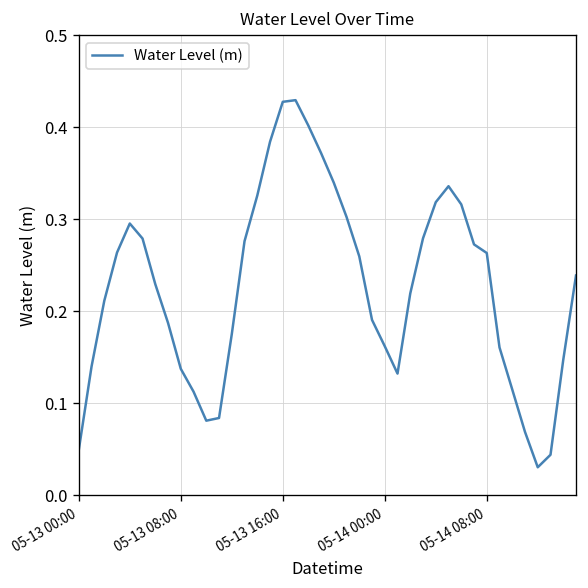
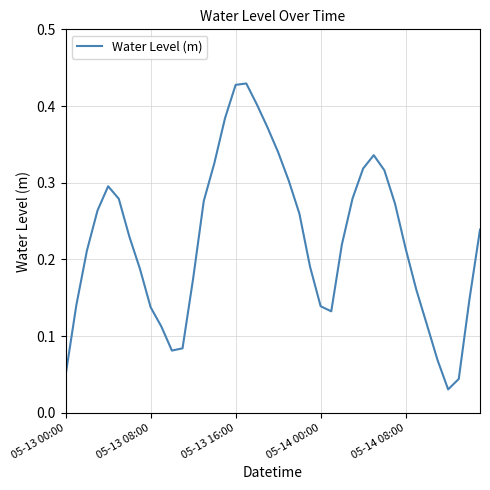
05-14 00:00: 0.16 -> 0.14
05-14 08:00: 0.26 -> 0.21
